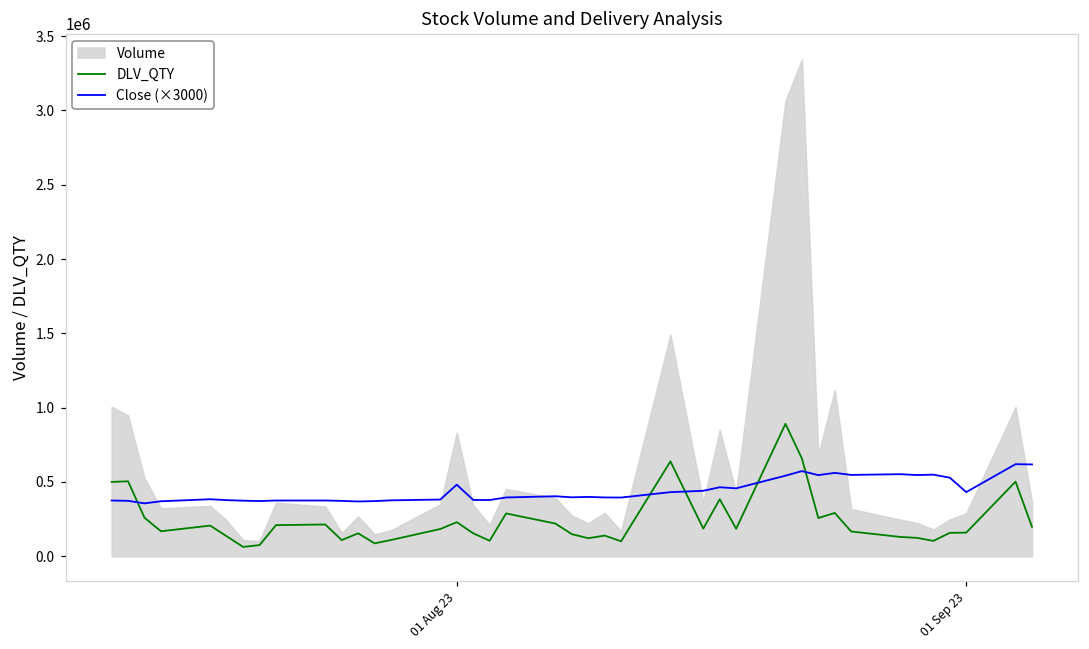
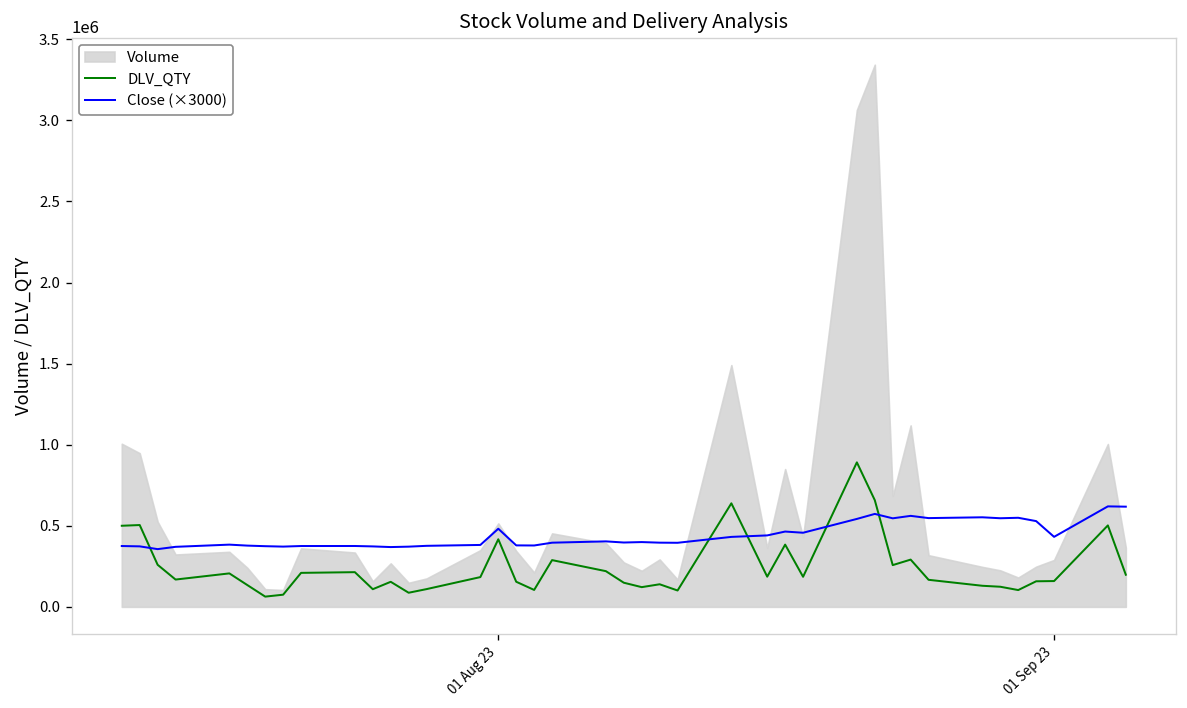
DLV_QTY, 01 Aug 23: 230000 -> 420000
Volume, 01 Aug 23: 830000 -> 510000
